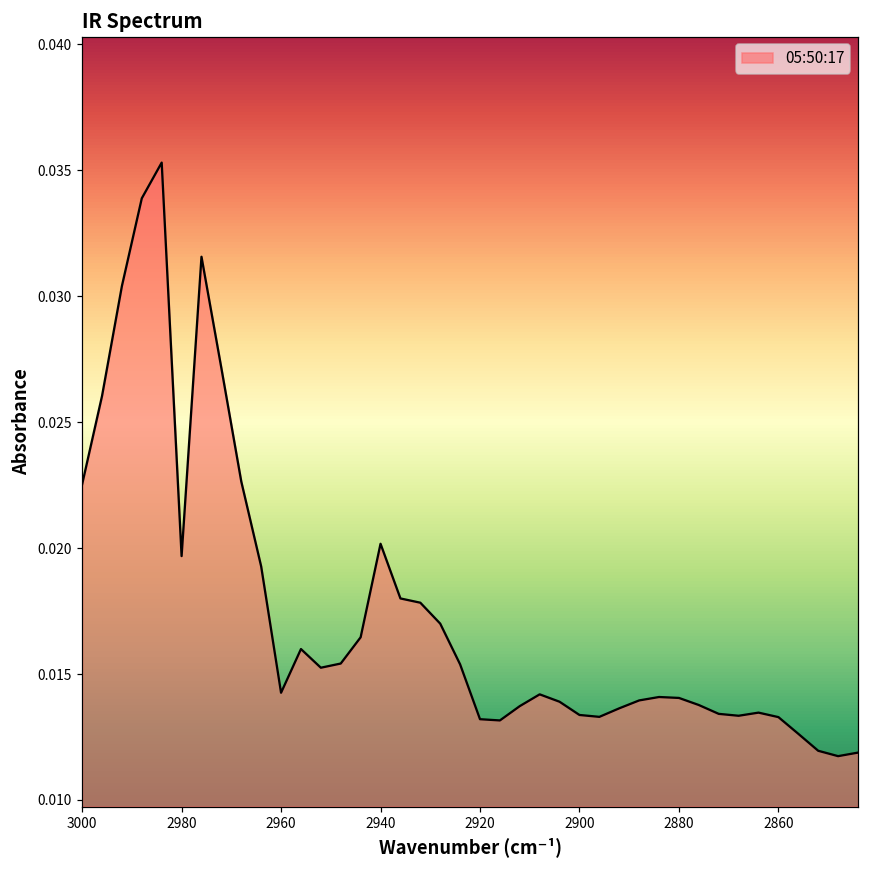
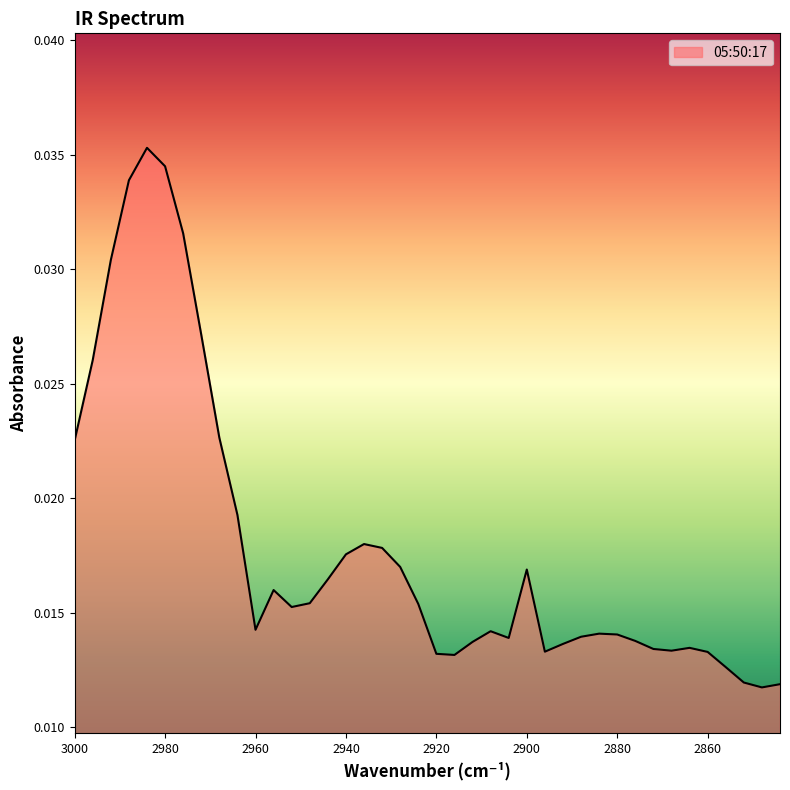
2980: 0.0197 -> 0.0345
2940: 0.0202 -> 0.0176
2900: 0.0134 -> 0.0169
